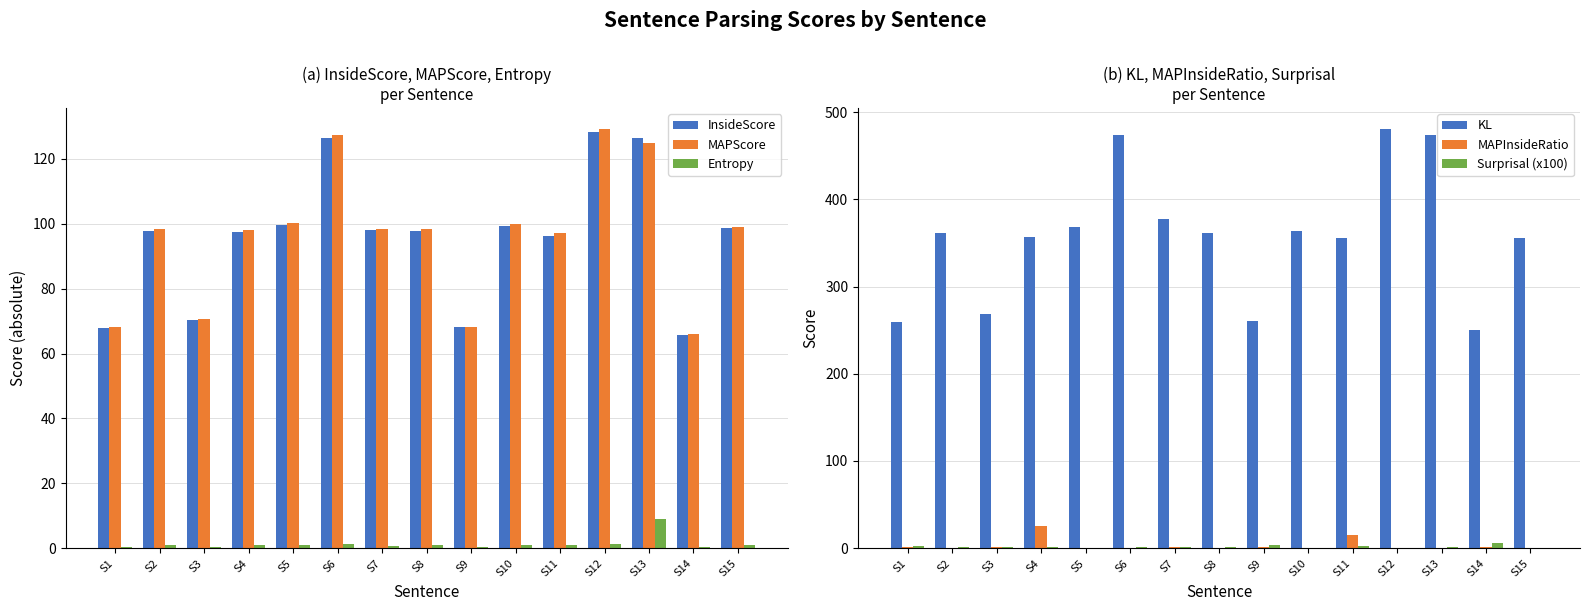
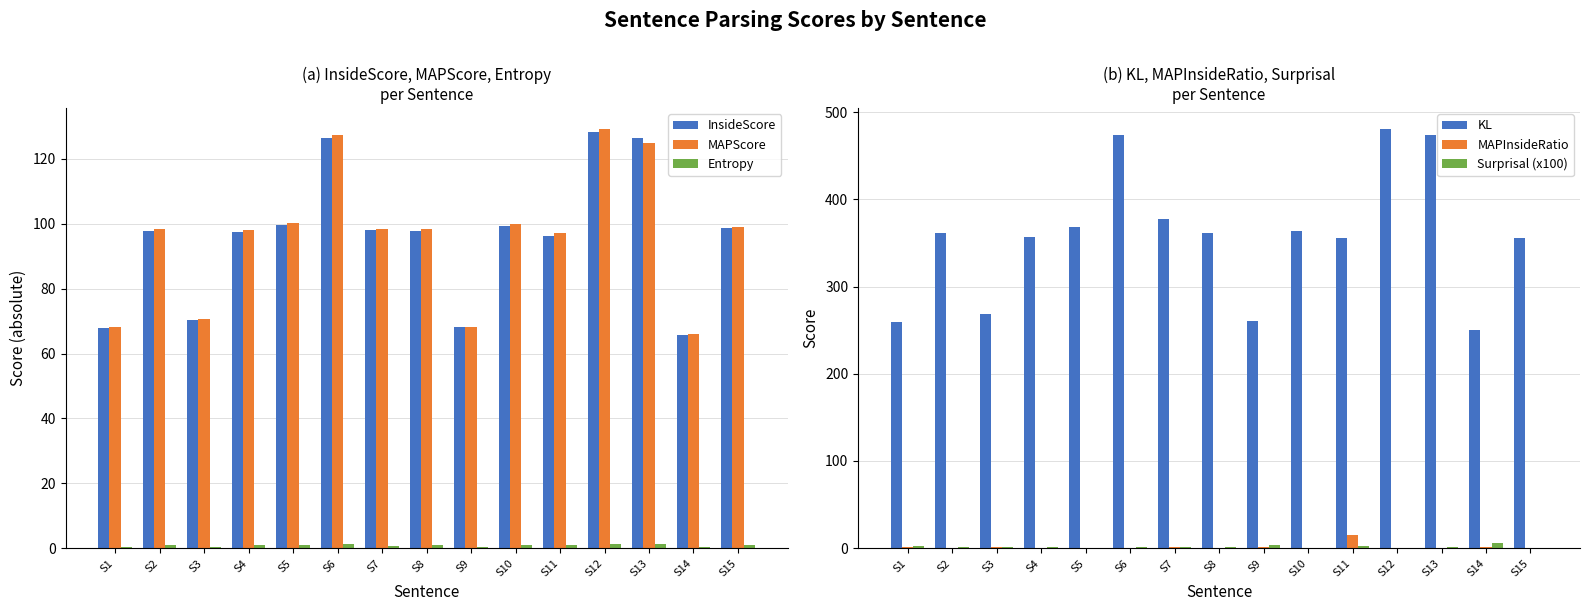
(a) InsideScore, MAPScore, Entropy per Sentence, Entropy, S13: 9 -> 1
(b) KL, MAPInsideRatio, Surprisal per Sentence, MAPInsideRatio, S4: 30 -> 0
